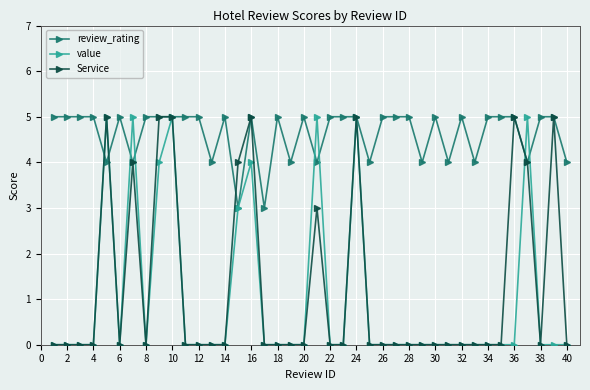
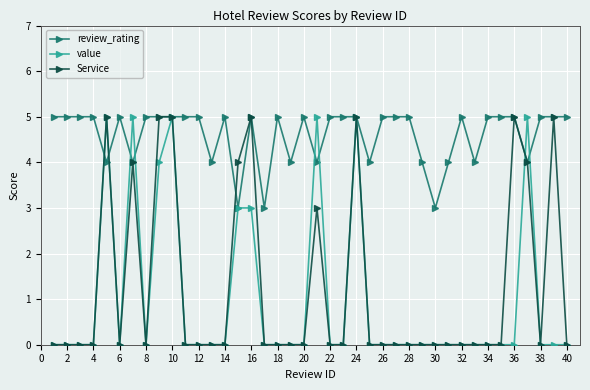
value, 16: 4 -> 3
review_rating, 30: 5 -> 3
review_rating, 40: 4 -> 5
